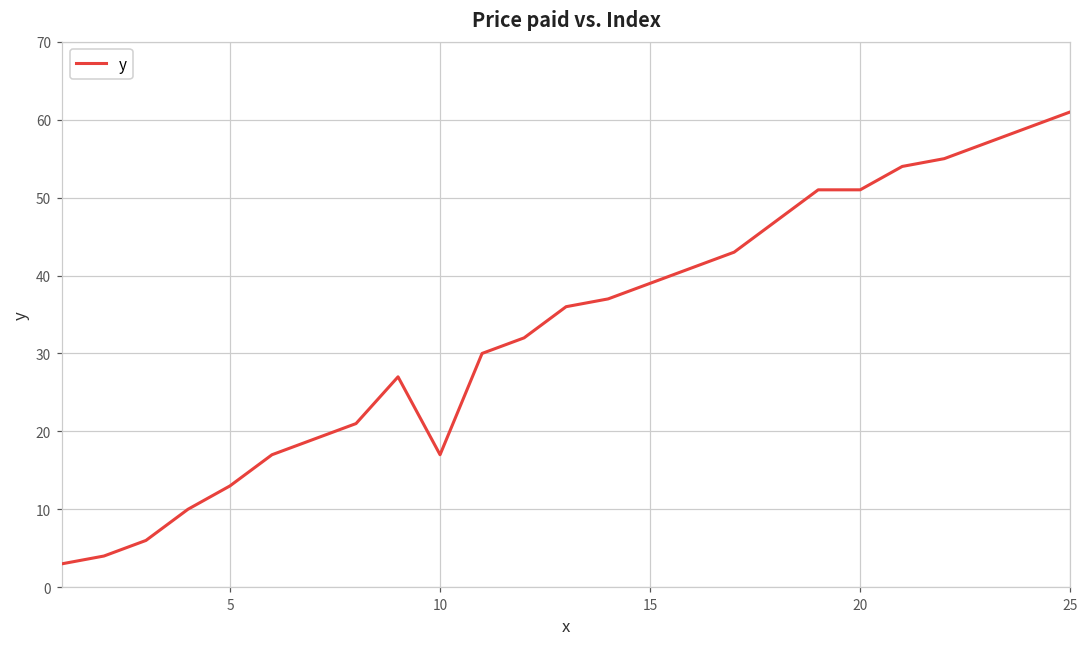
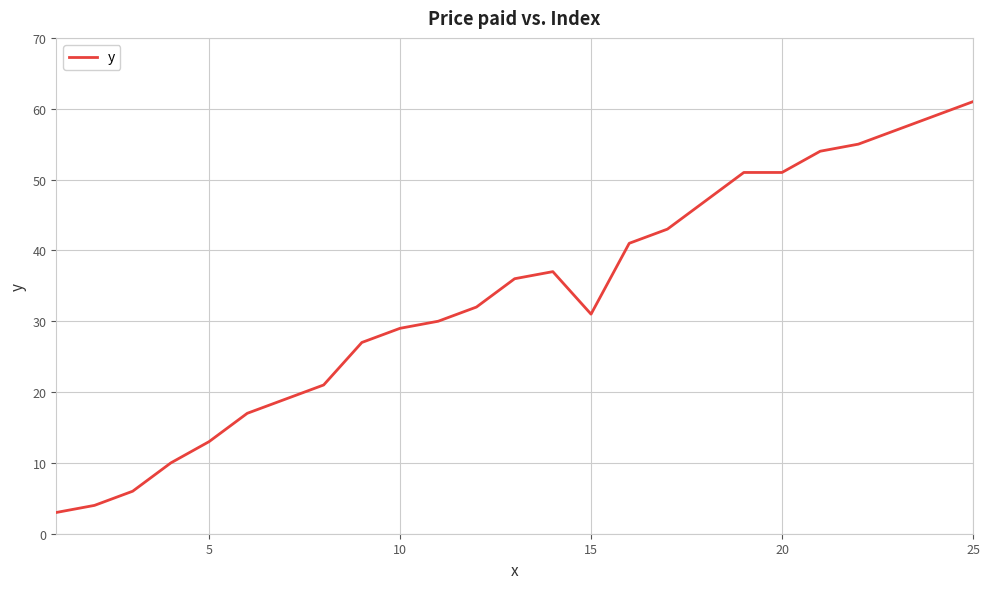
10: 17 -> 29
15: 39 -> 31
